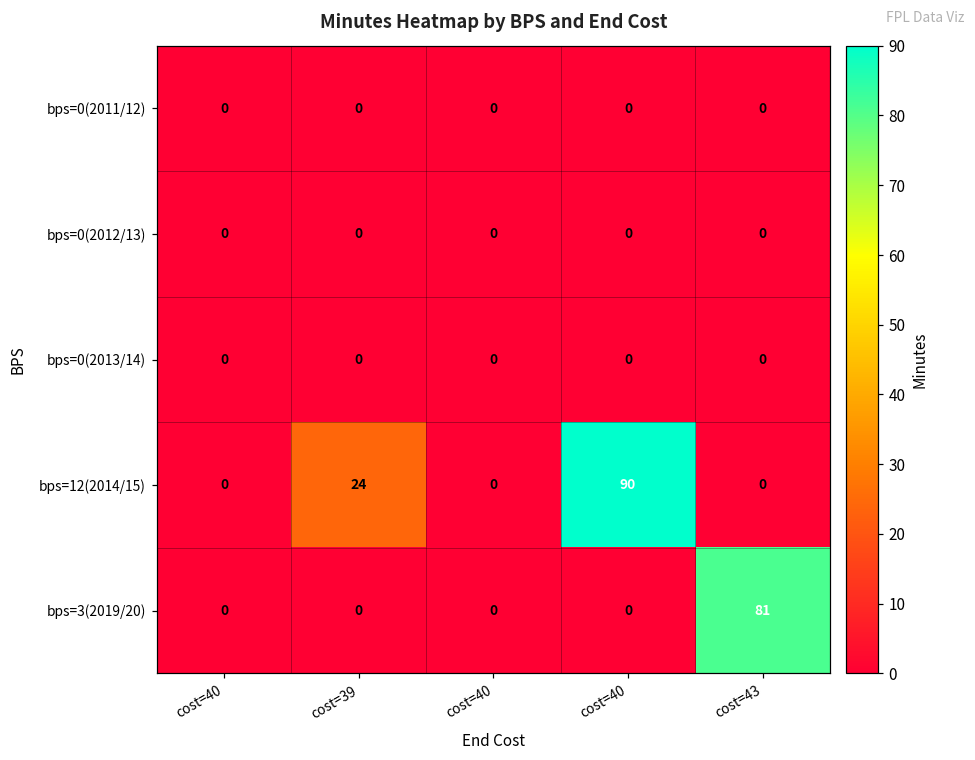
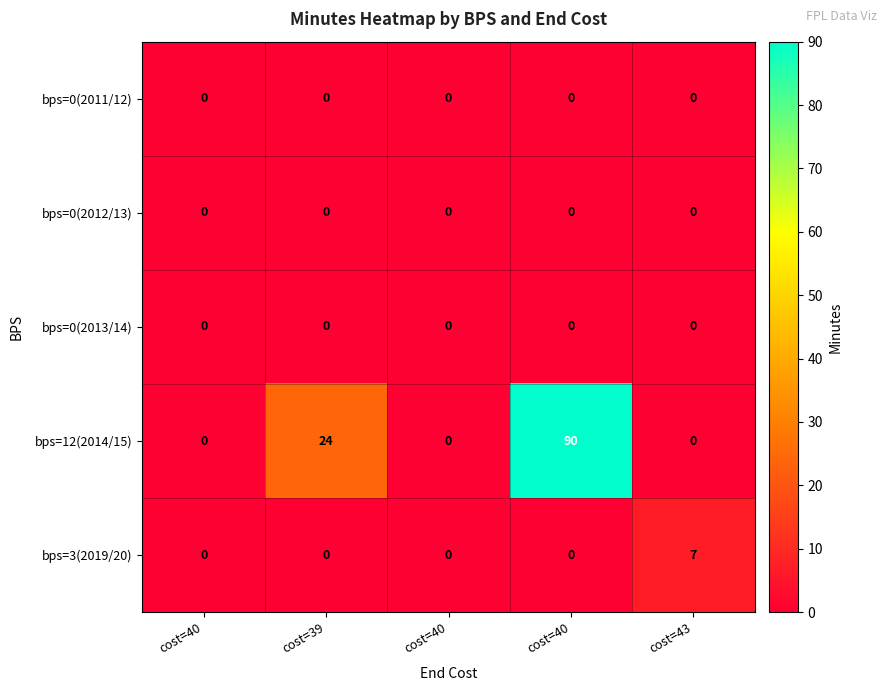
bps=3(2019/20), cost=43: 81 -> 7
